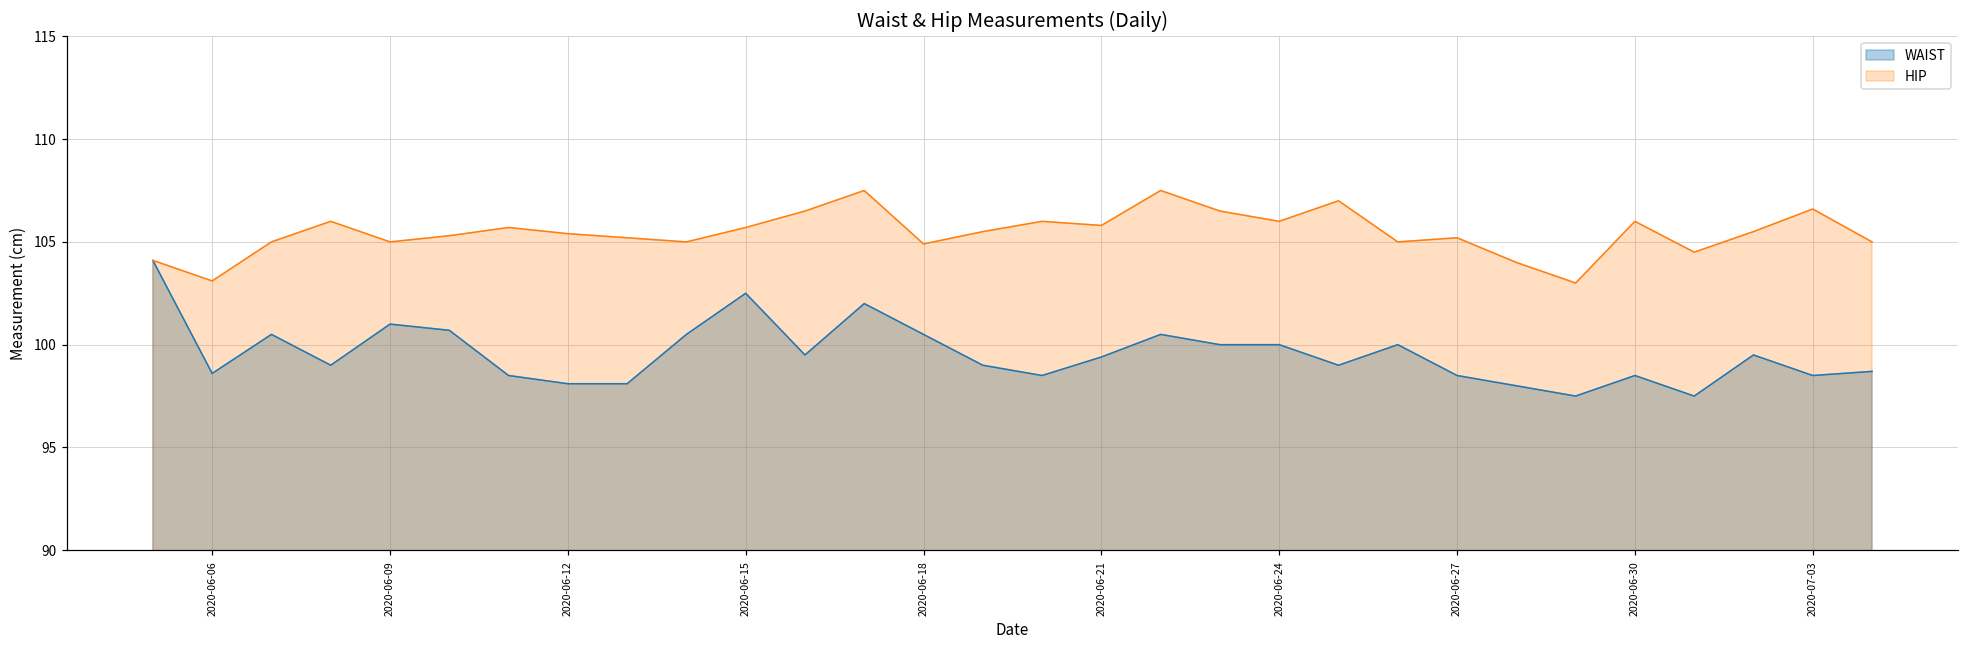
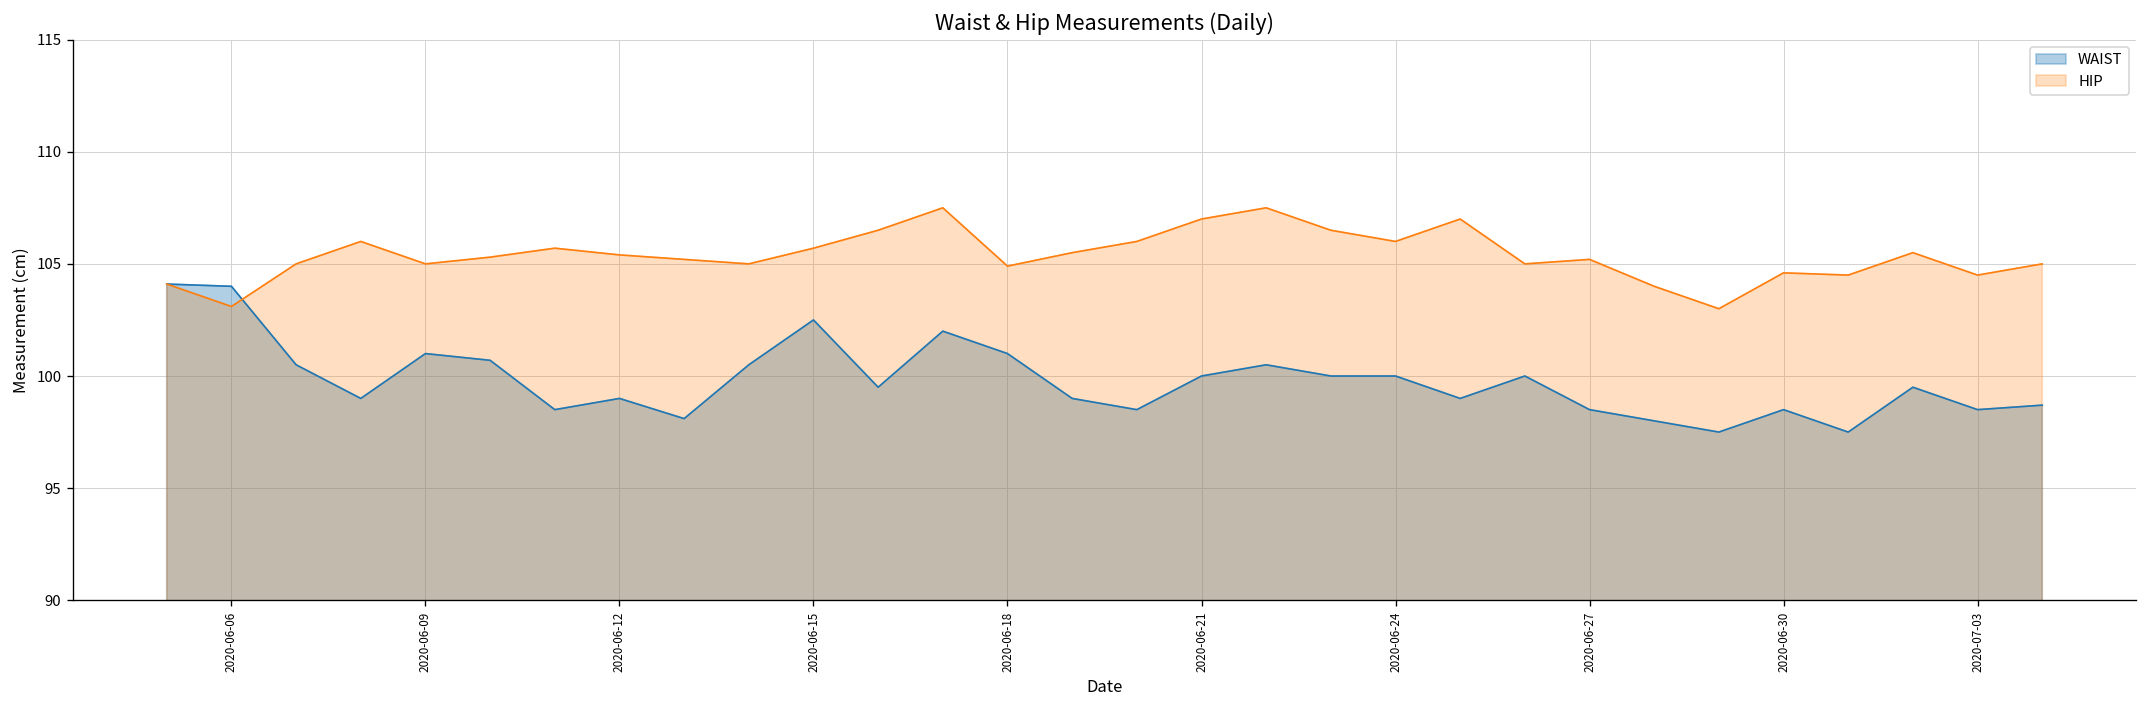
WAIST, 2020-06-06: 98.6 -> 104.0
WAIST, 2020-06-12: 98.1 -> 99.0
WAIST, 2020-06-18: 100.5 -> 101.0
WAIST, 2020-06-21: 99.4 -> 100.0
HIP, 2020-06-21: 105.8 -> 107.0
HIP, 2020-06-30: 106.0 -> 104.6
HIP, 2020-07-03: 106.6 -> 104.5
